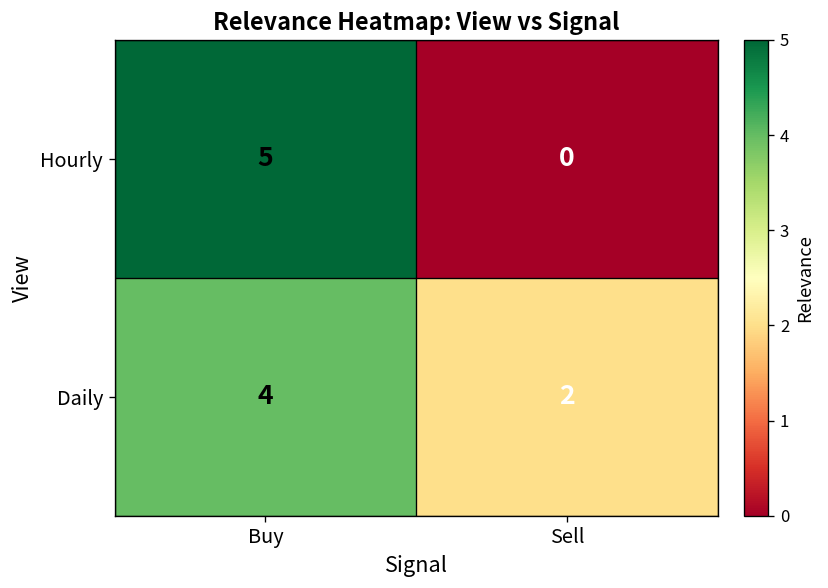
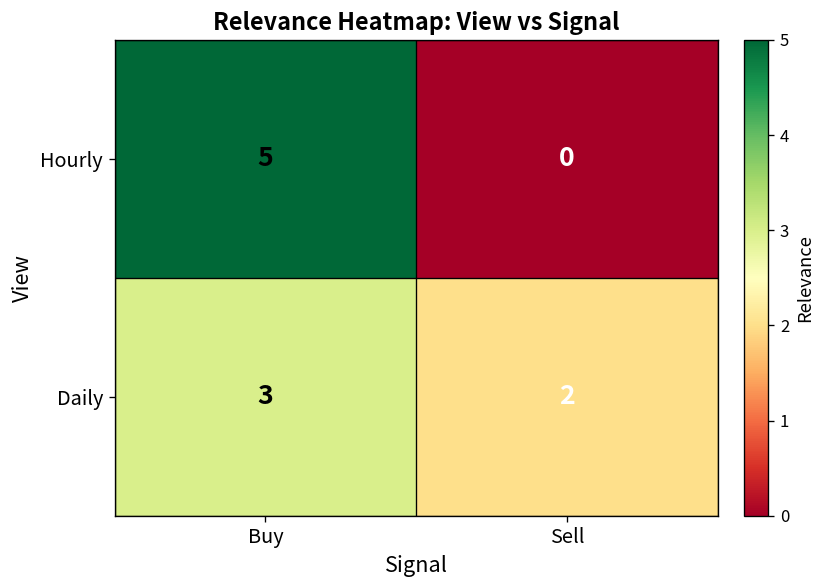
Daily, Buy: 4 -> 3
